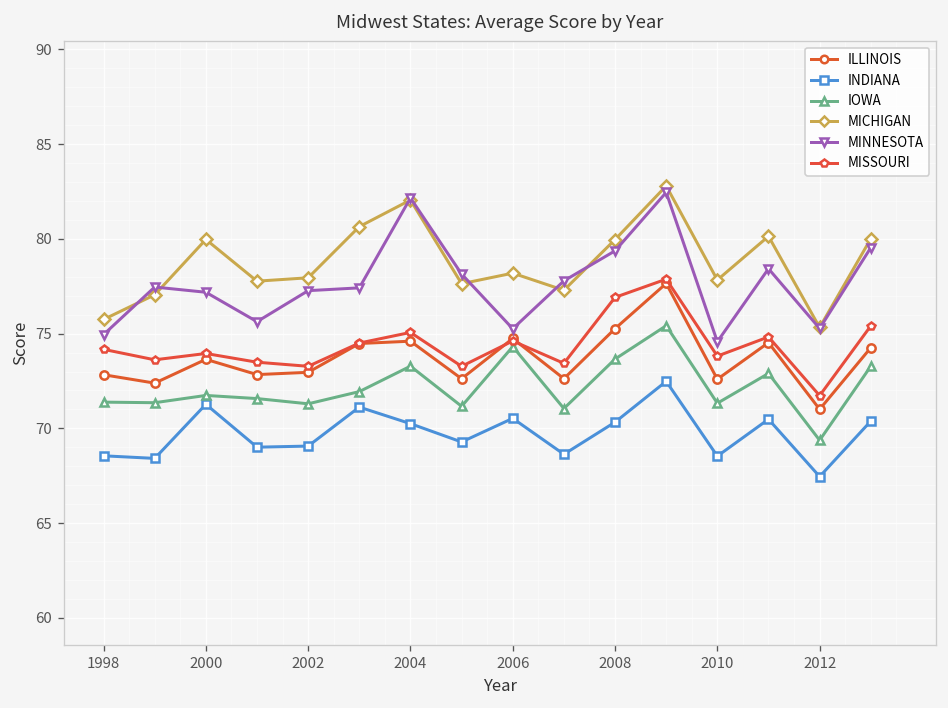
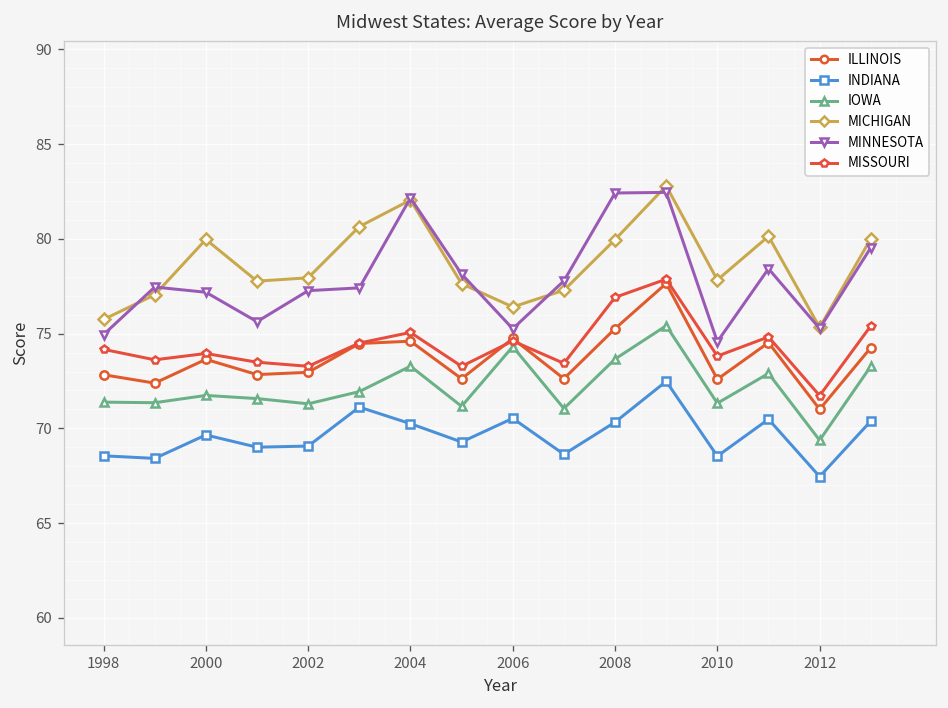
INDIANA, 2000: 71.3 -> 69.7
MICHIGAN, 2006: 78.2 -> 76.4
MINNESOTA, 2008: 79.4 -> 82.4
